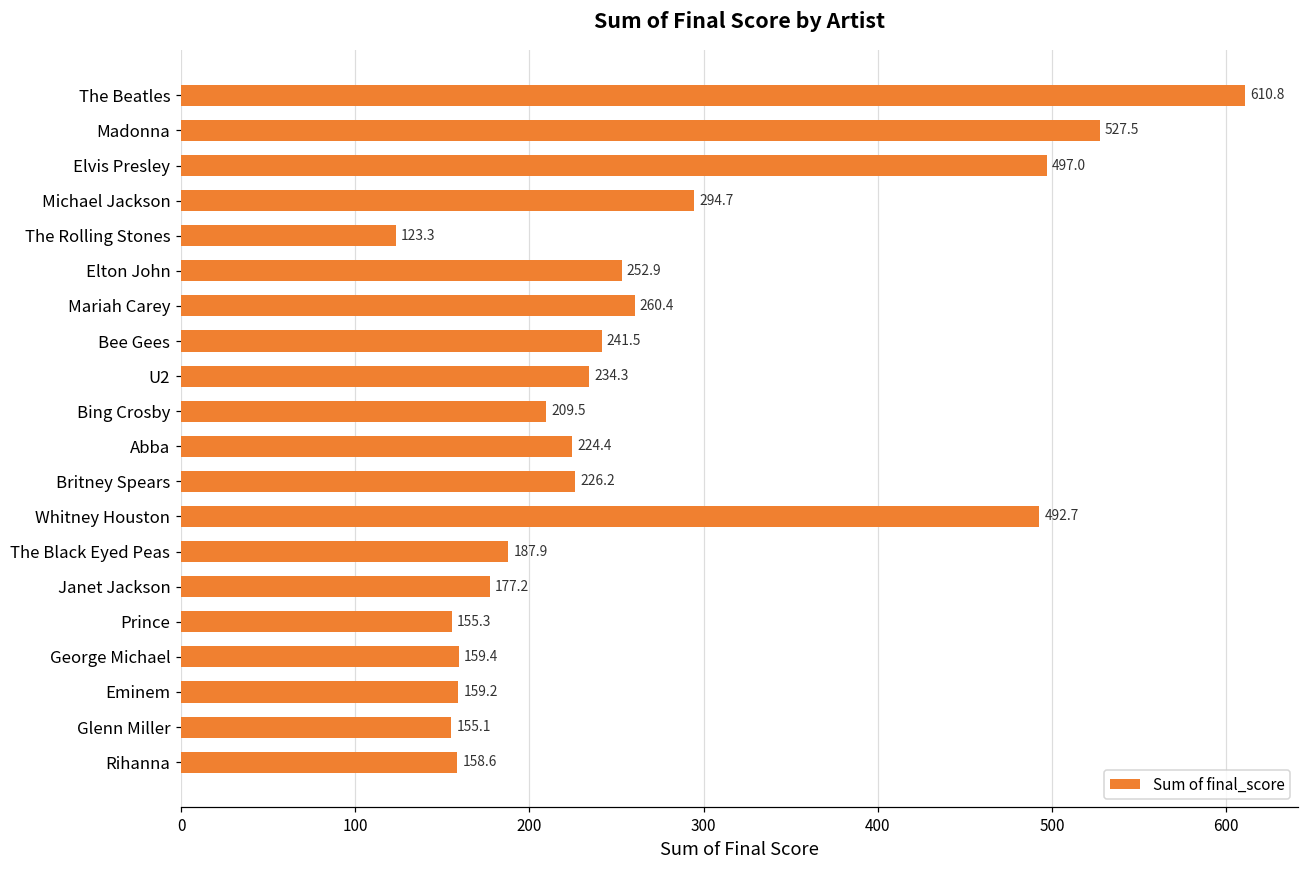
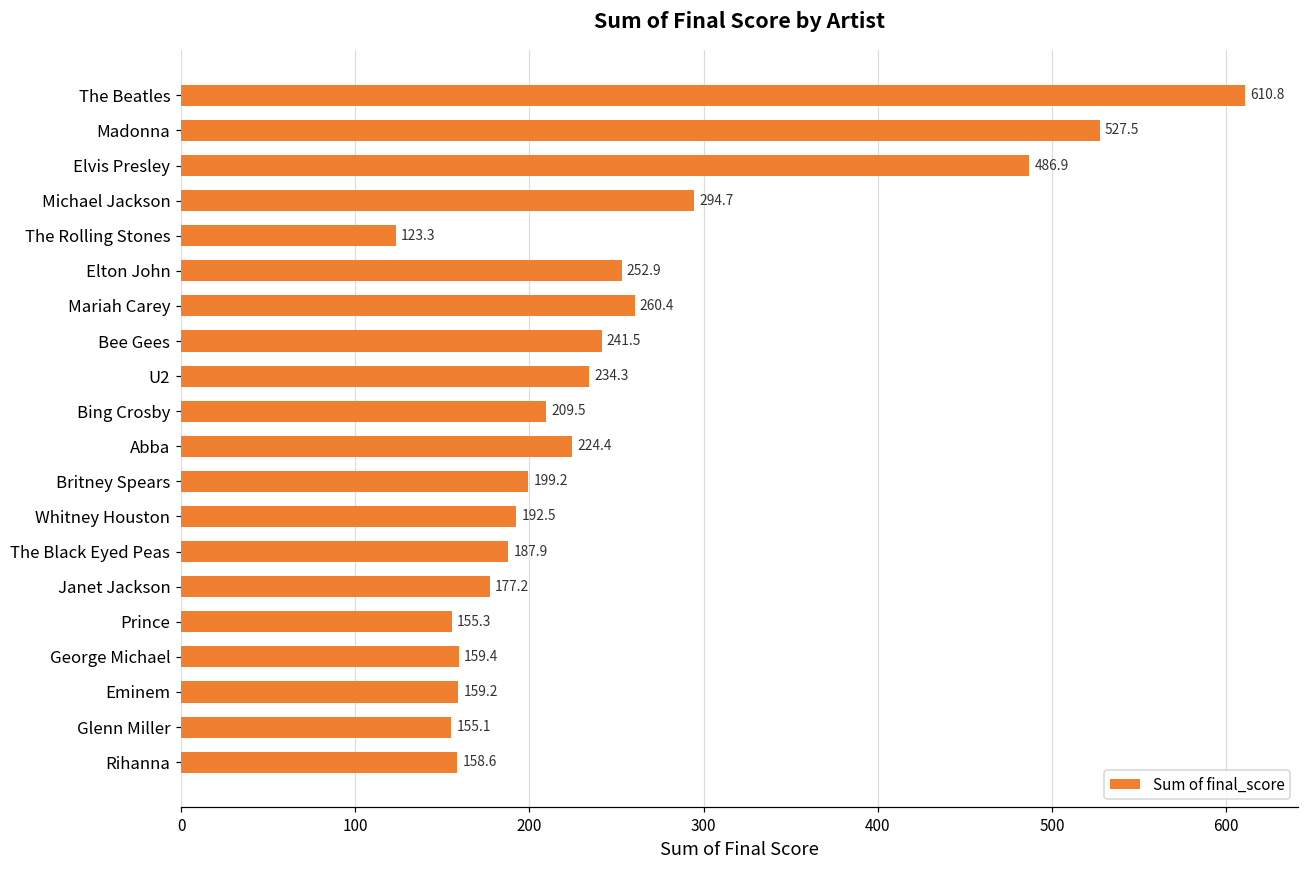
Elvis Presley: 497.0 -> 486.9
Britney Spears: 226.2 -> 199.2
Whitney Houston: 492.7 -> 192.5
